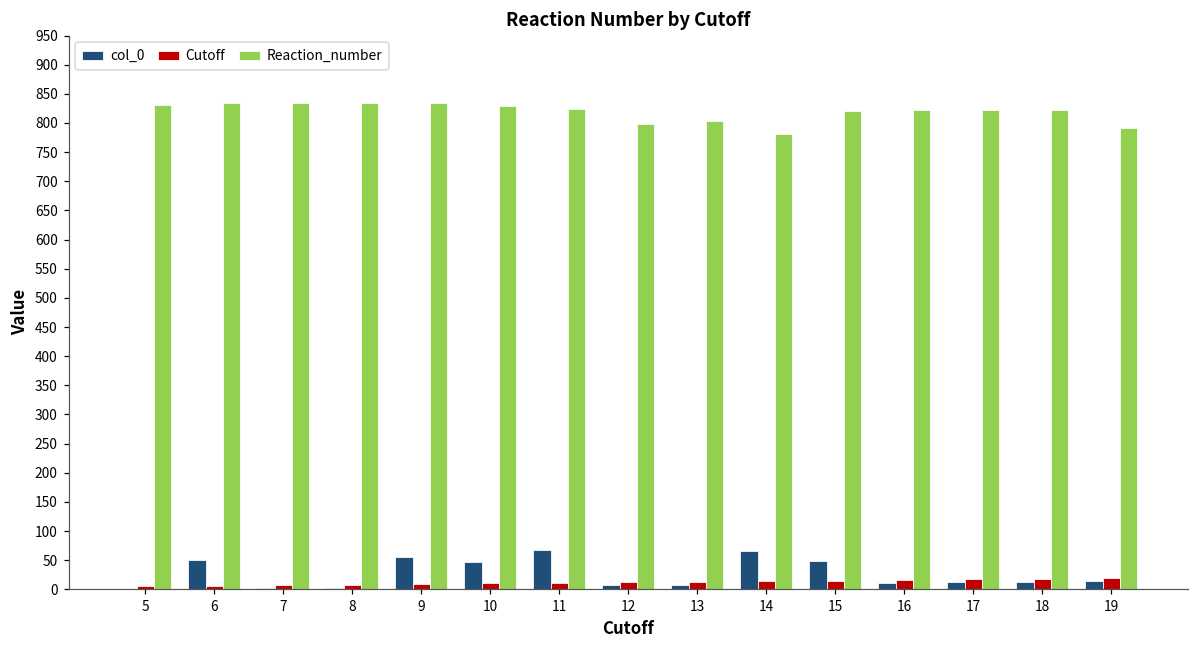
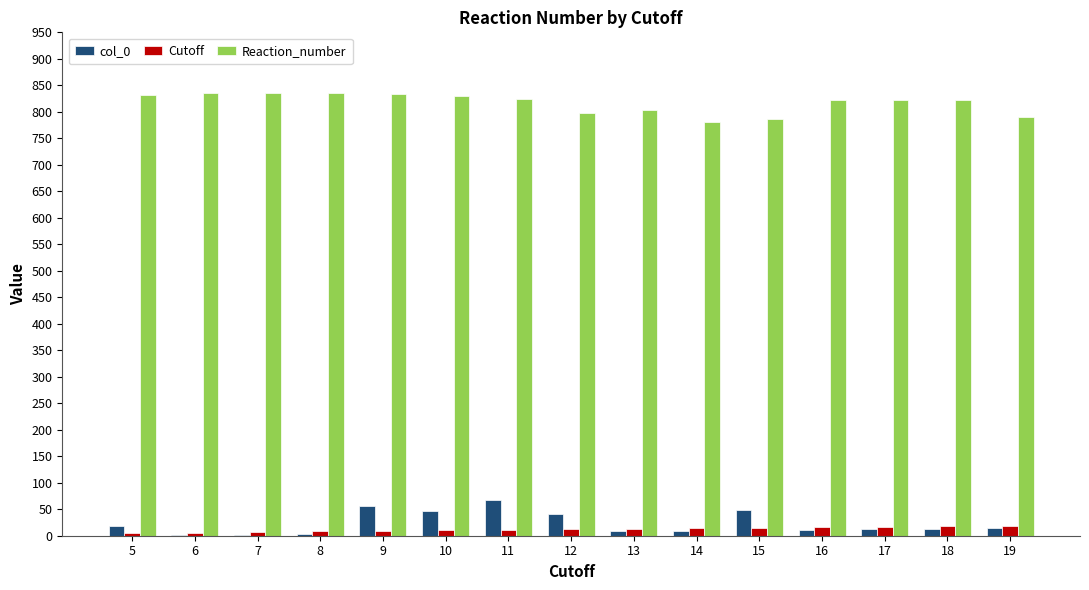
col_0, 5: 0 -> 20
col_0, 6: 50 -> 0
col_0, 12: 10 -> 40
col_0, 14: 70 -> 10
Reaction_number, 15: 820 -> 790
